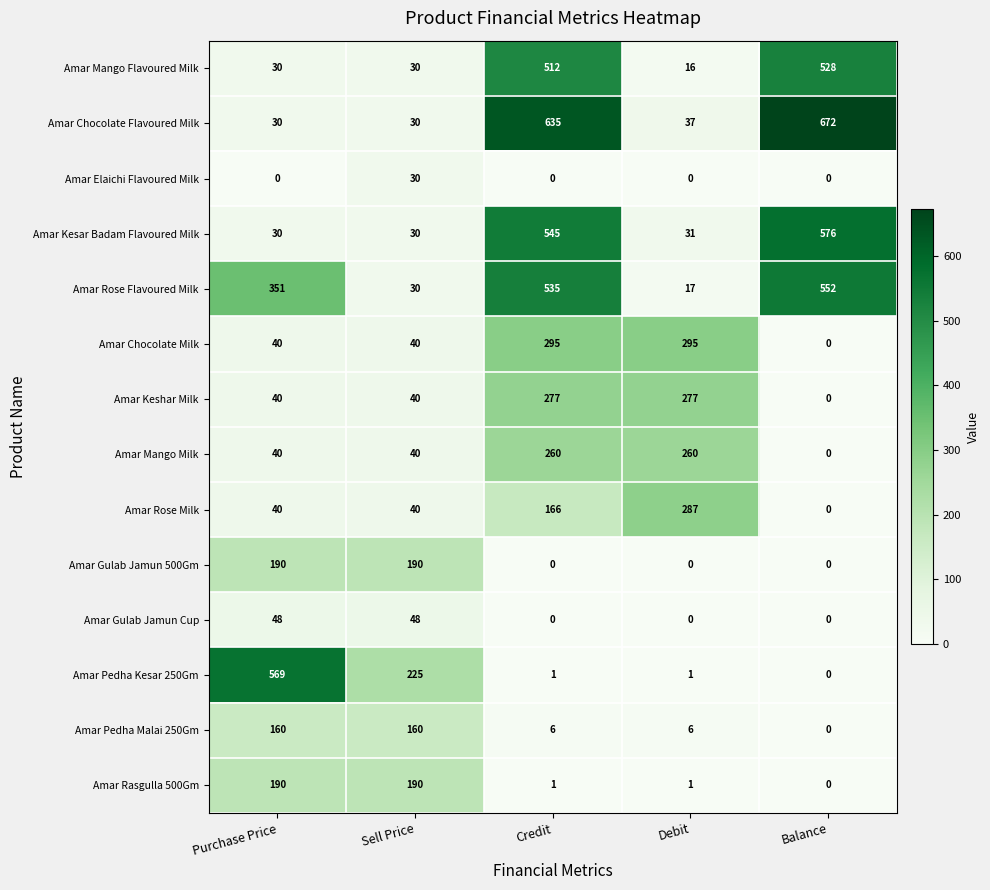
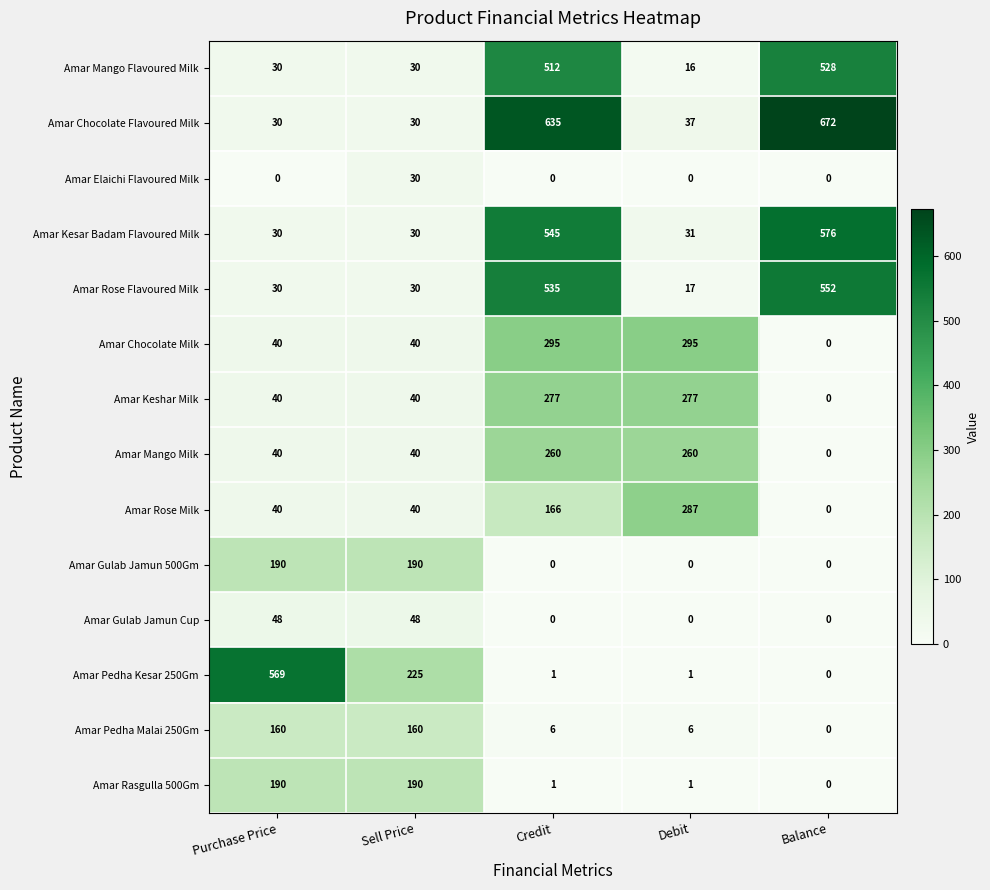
Amar Rose Flavoured Milk, Purchase Price: 351 -> 30
